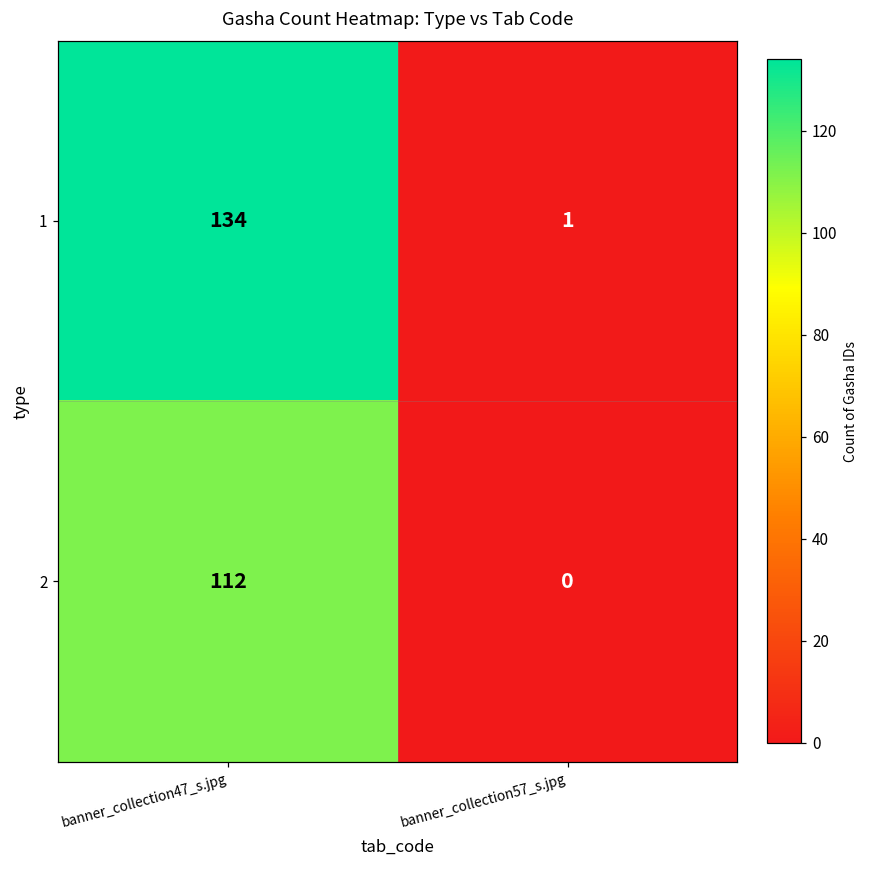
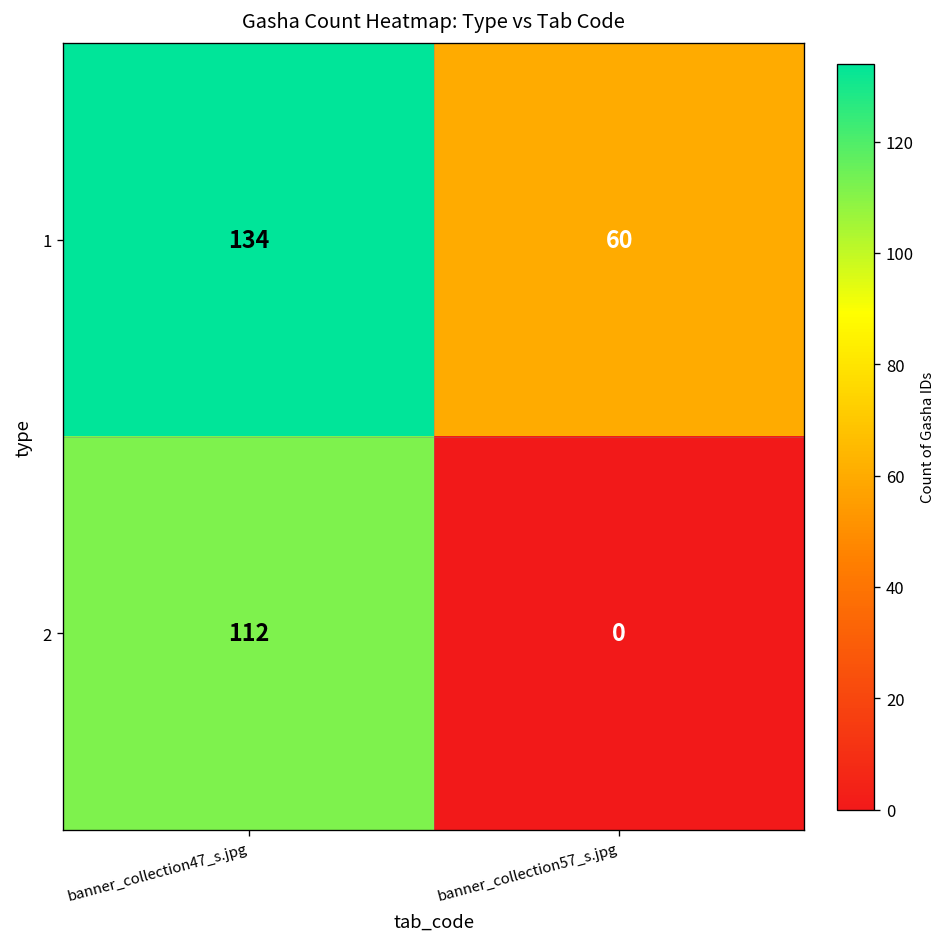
1, banner_collection57_s.jpg: 1 -> 60
